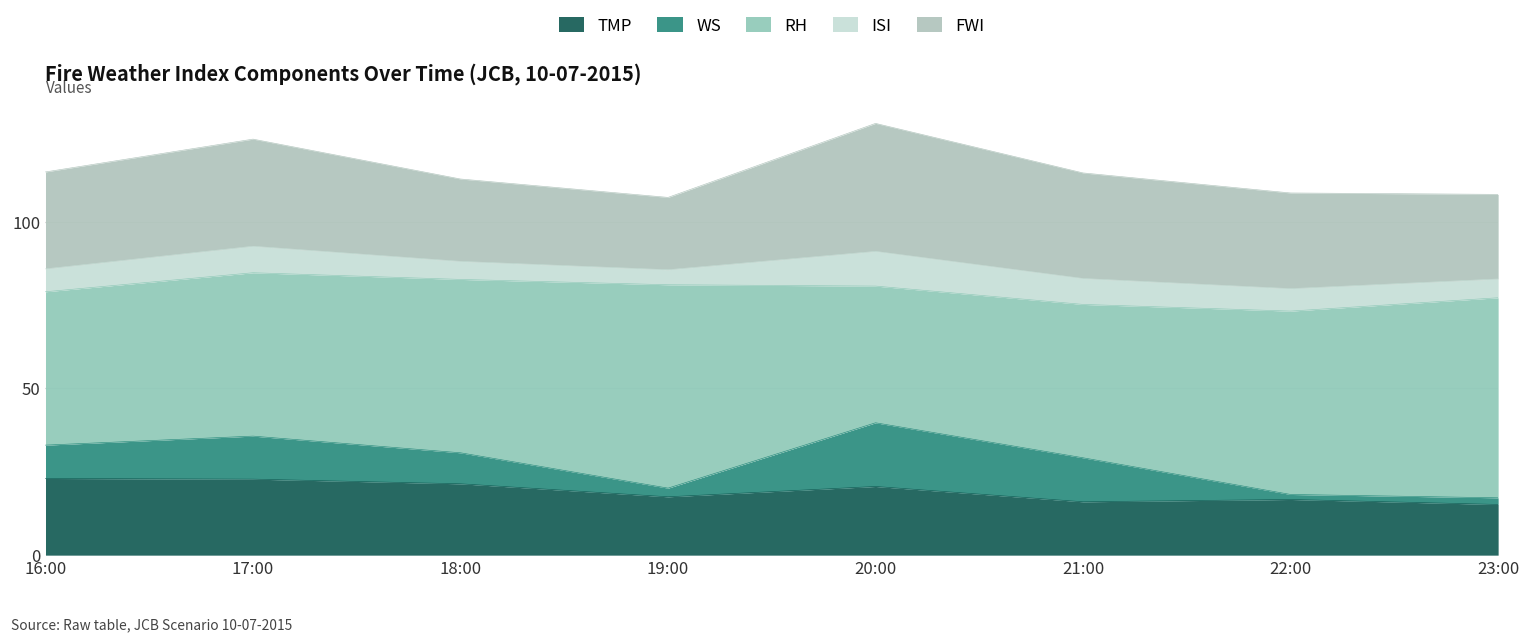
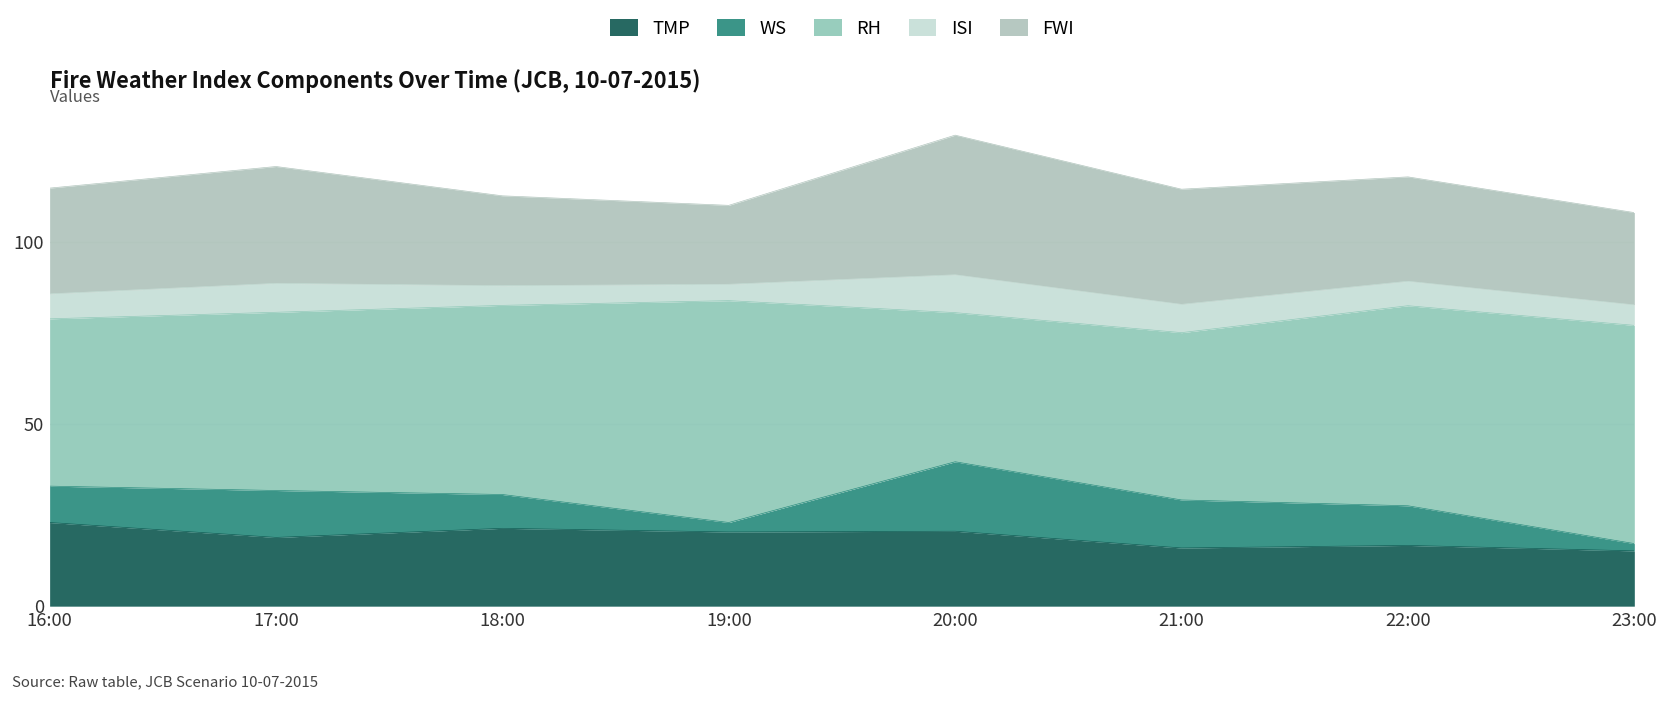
TMP, 17:00: 23 -> 19
TMP, 19:00: 18 -> 20
WS, 22:00: 2 -> 11
